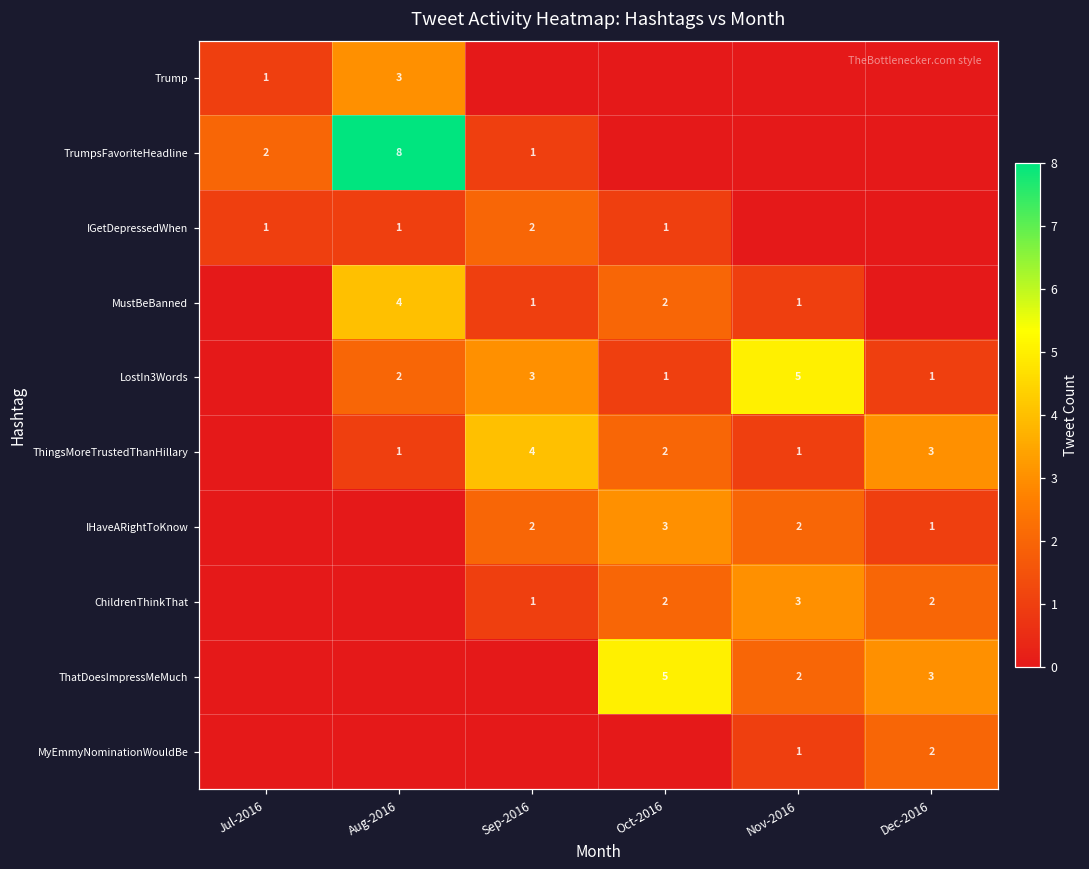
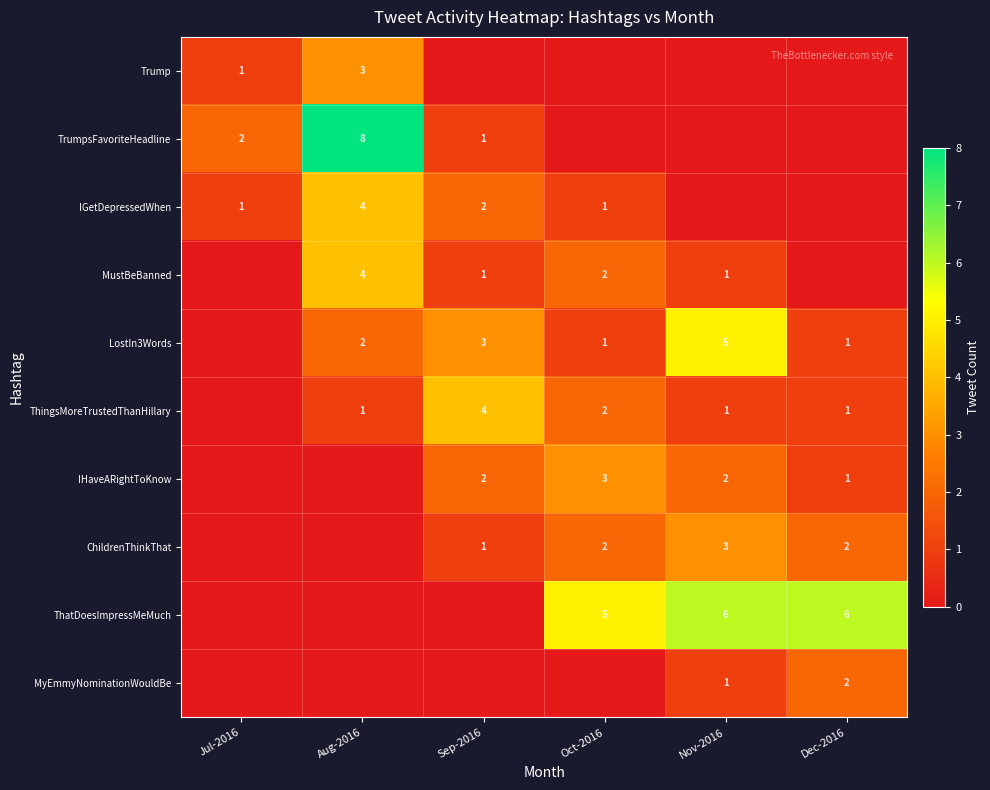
IGetDepressedWhen, Aug-2016: 1 -> 4
ThingsMoreTrustedThanHillary, Dec-2016: 3 -> 1
ThatDoesImpressMeMuch, Nov-2016: 2 -> 6
ThatDoesImpressMeMuch, Dec-2016: 3 -> 6
